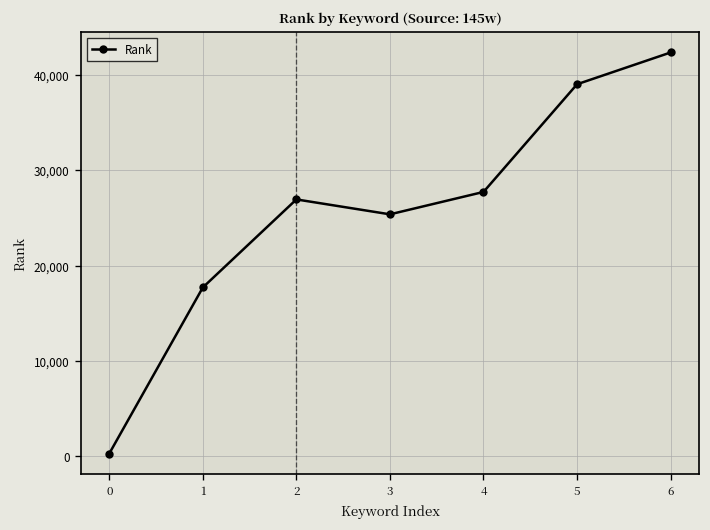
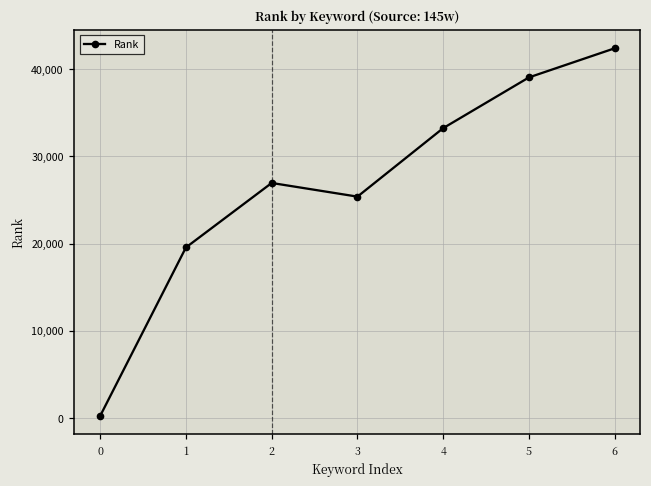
1: 18,000 -> 20,000
4: 28,000 -> 33,000
